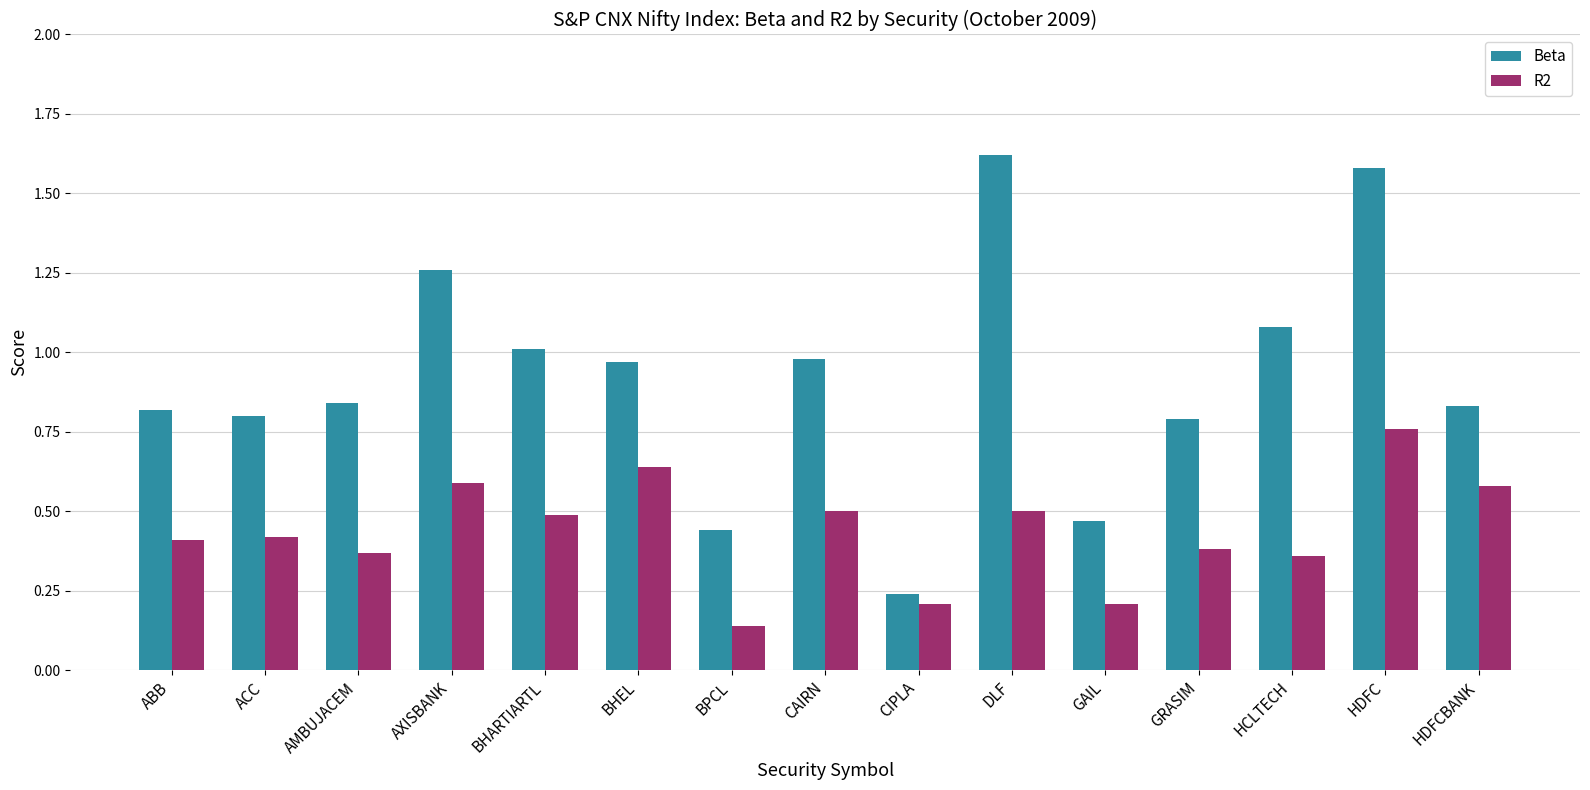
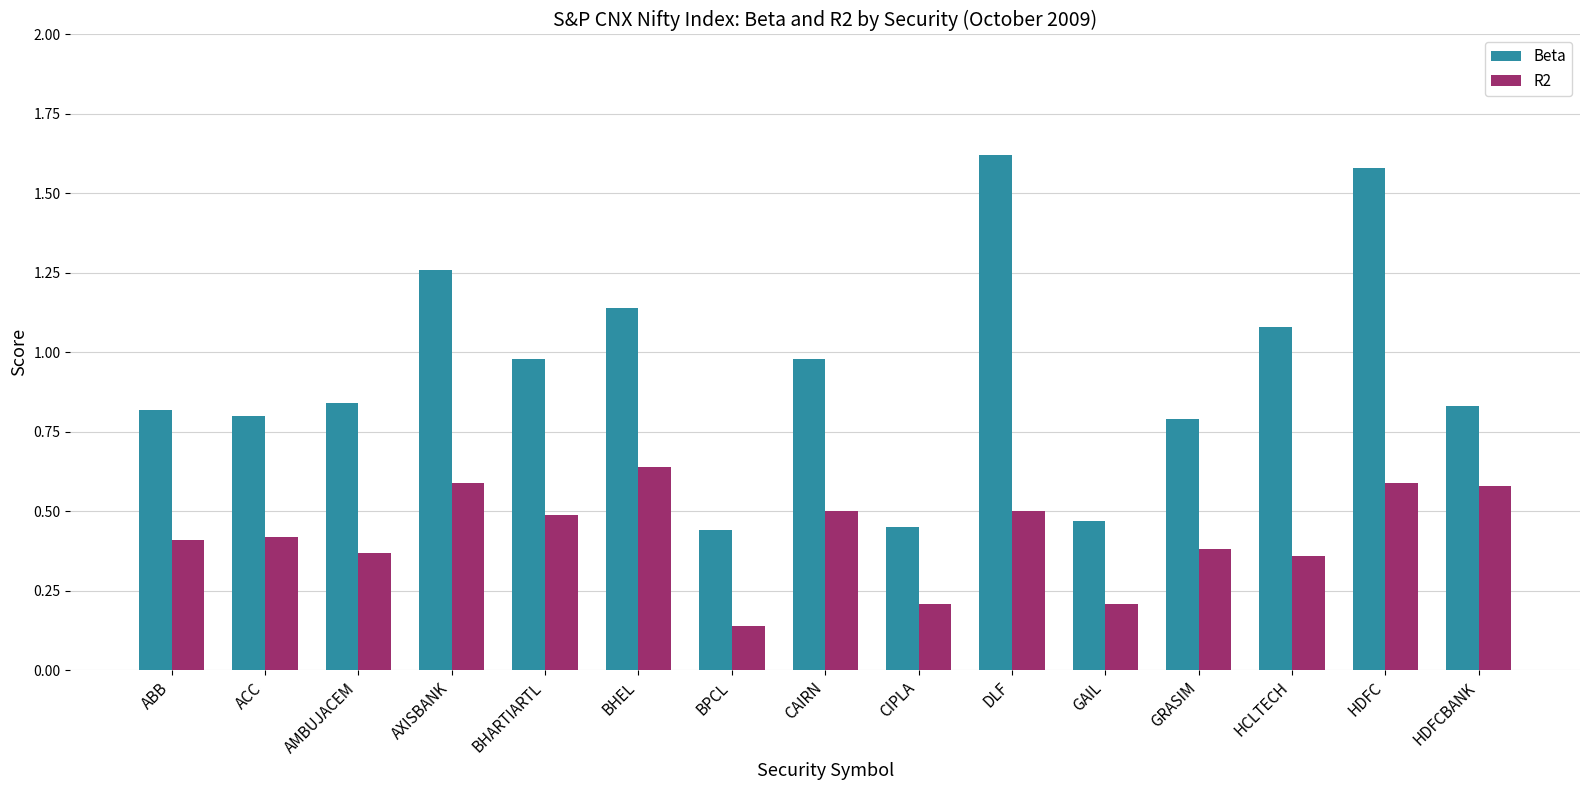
Beta, BHARTIARTL: 1.01 -> 0.98
Beta, BHEL: 0.97 -> 1.14
Beta, CIPLA: 0.24 -> 0.45
R2, HDFC: 0.76 -> 0.59
